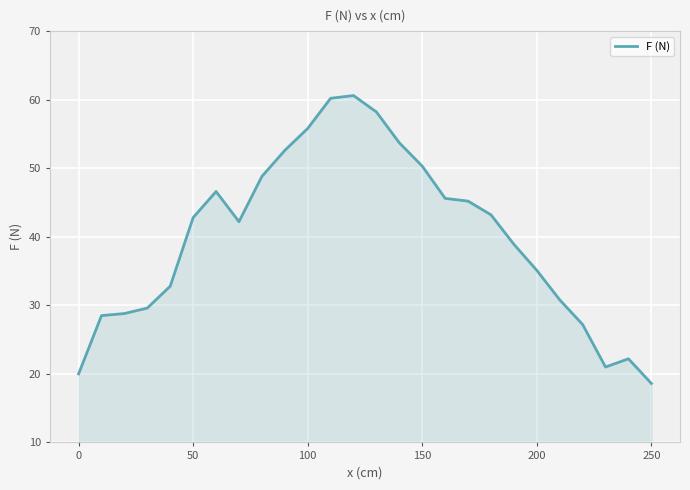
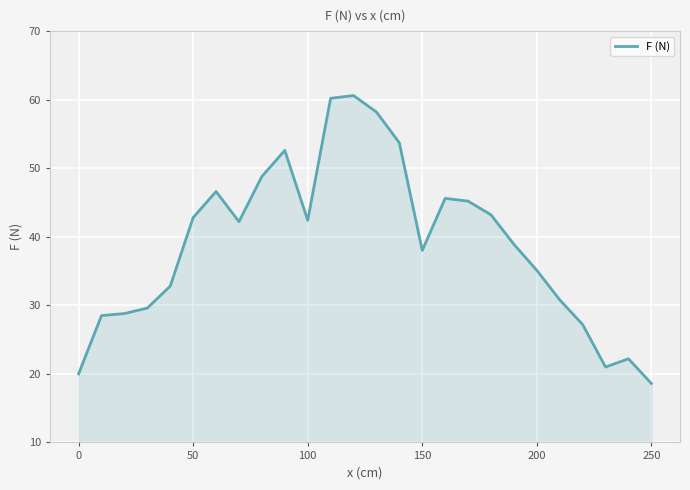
100: 56 -> 42
150: 50 -> 38
